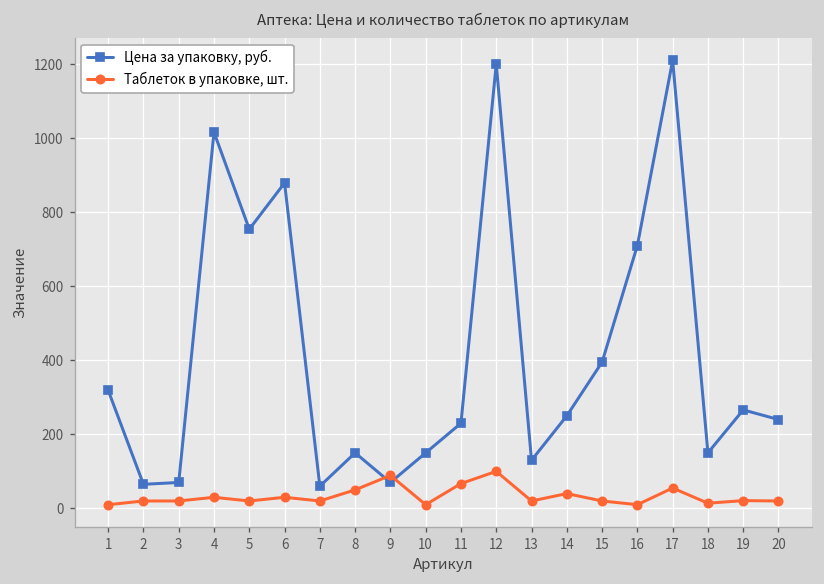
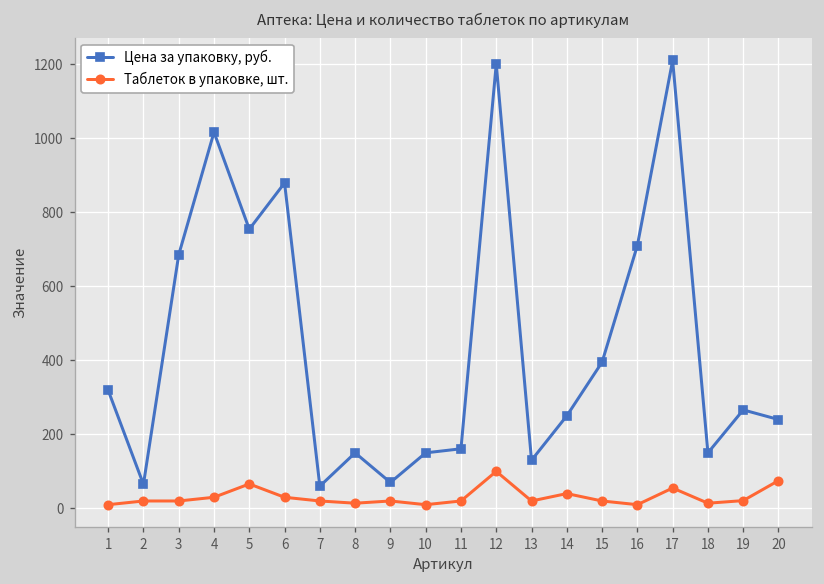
Цена за упаковку, руб., 3: 70 -> 690
Таблеток в упаковке, шт., 5: 20 -> 70
Таблеток в упаковке, шт., 8: 50 -> 10
Таблеток в упаковке, шт., 9: 90 -> 20
Цена за упаковку, руб., 11: 230 -> 160
Таблеток в упаковке, шт., 11: 70 -> 20
Таблеток в упаковке, шт., 20: 20 -> 80
